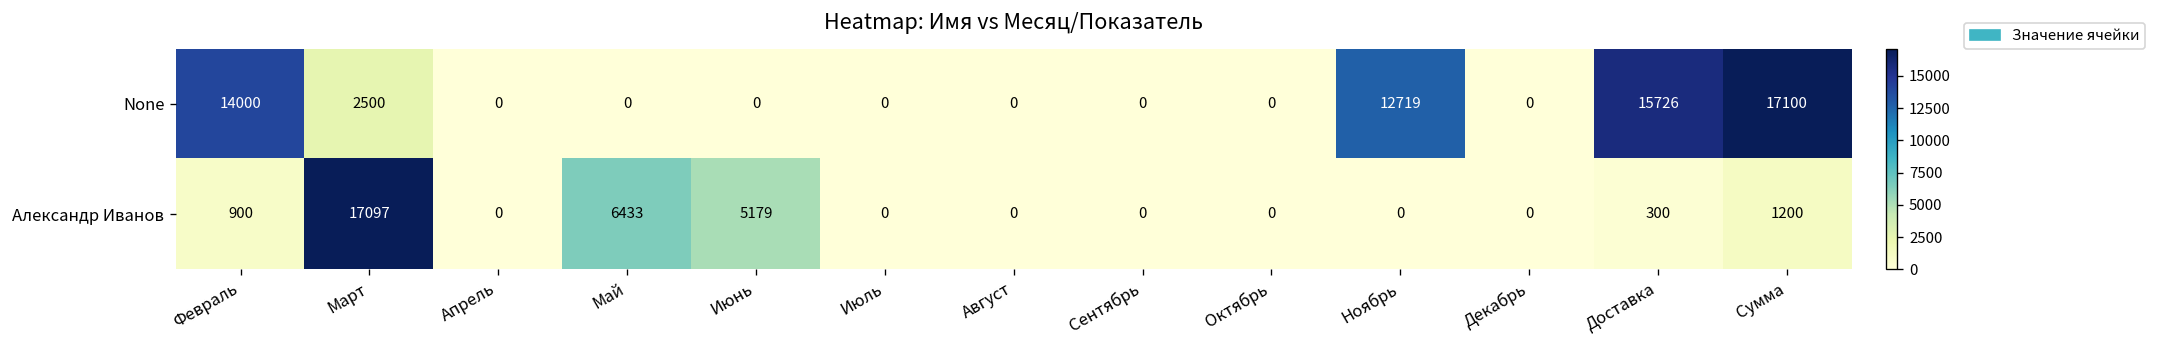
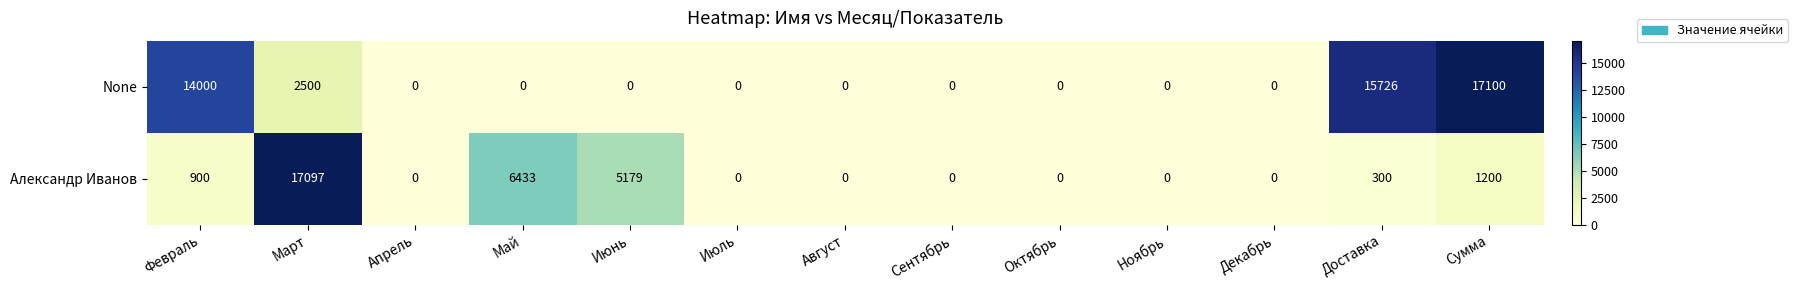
None, Ноябрь: 12719 -> 0
